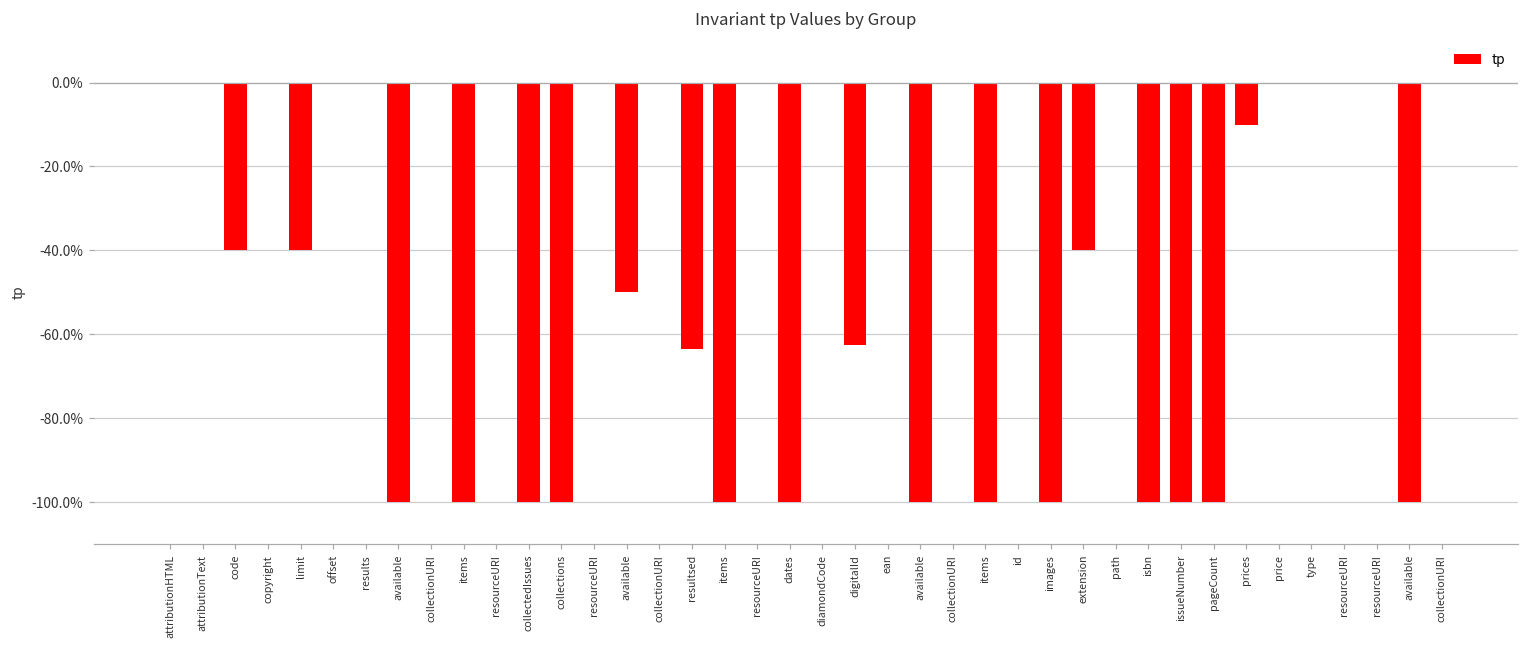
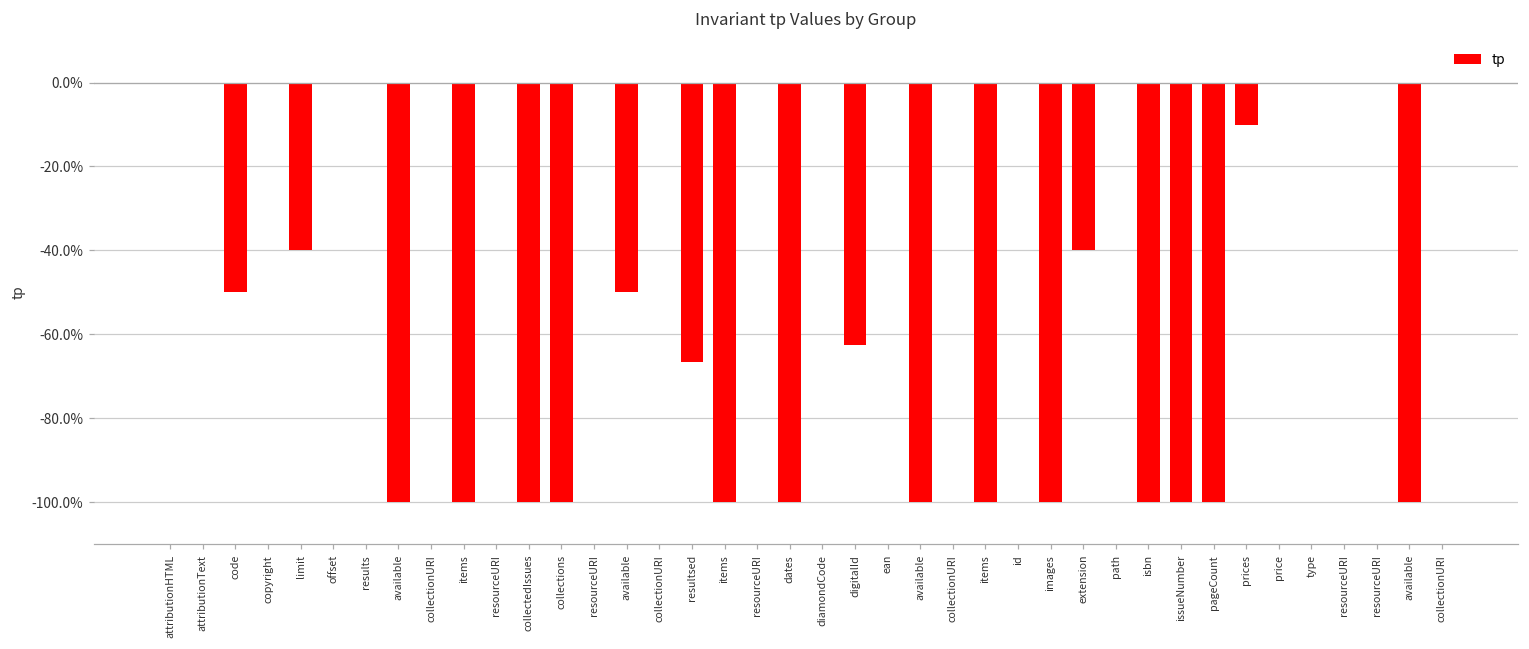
code: -40% -> -50%
resultsed: -64% -> -67%
